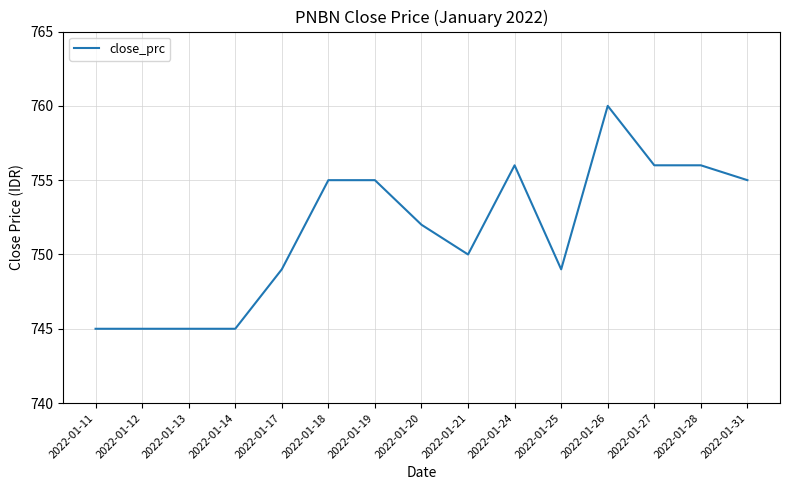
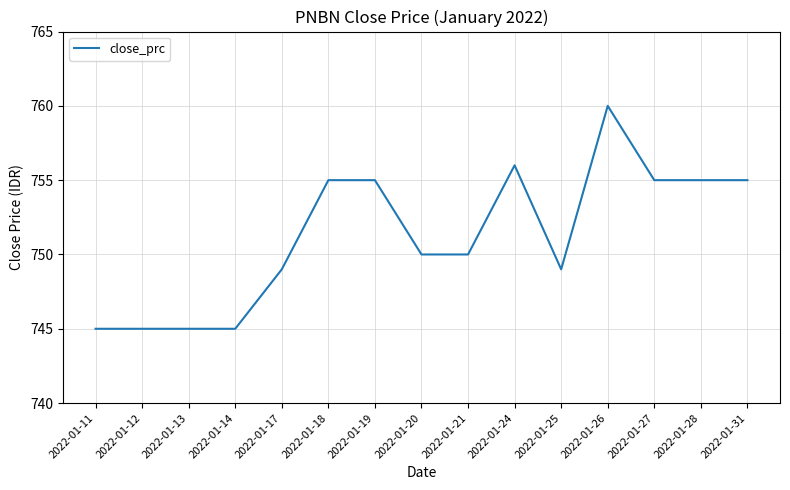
2022-01-20: 752 -> 750
2022-01-27: 756 -> 755
2022-01-28: 756 -> 755
